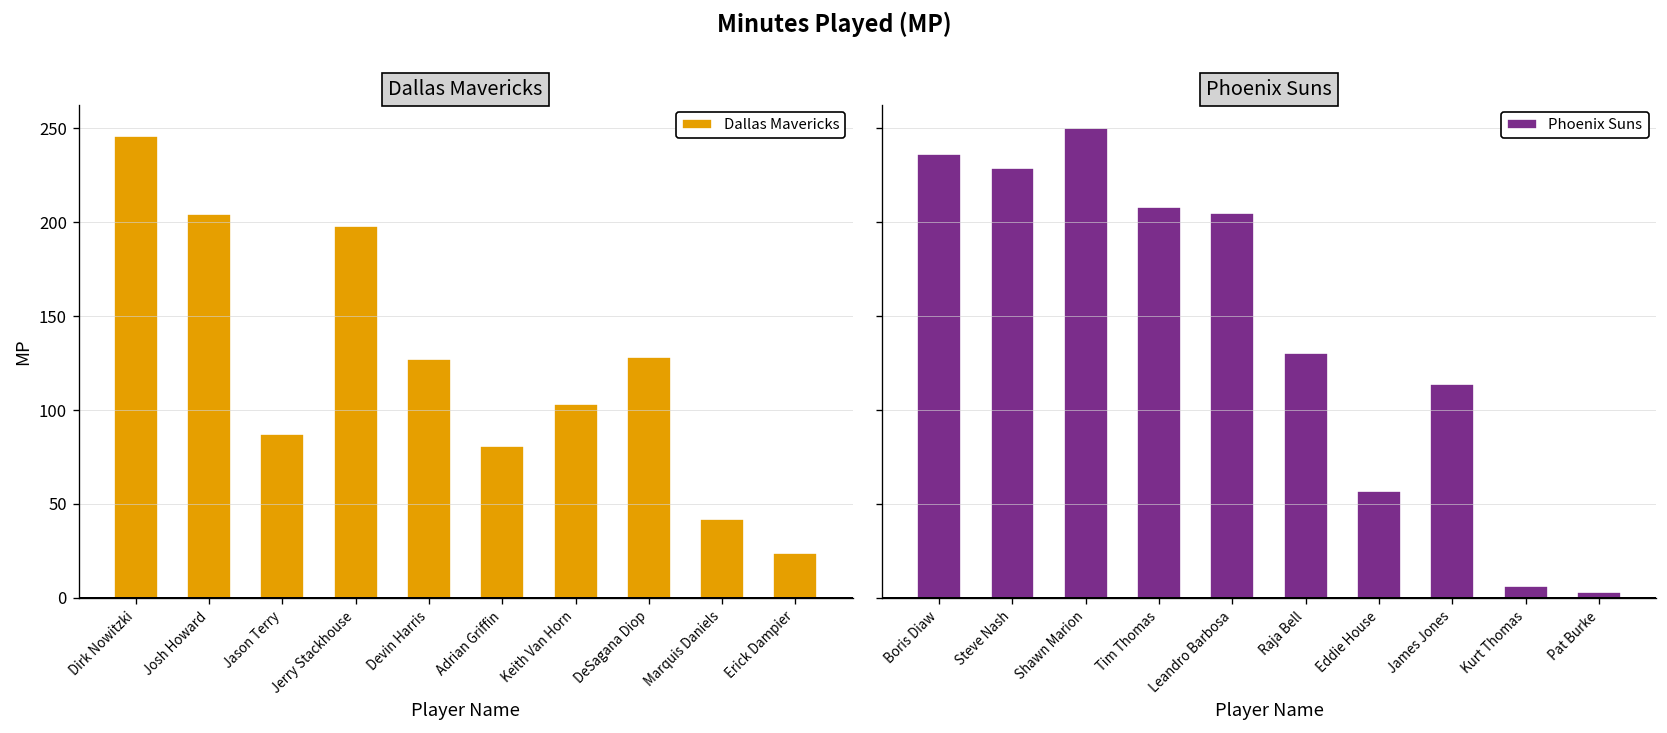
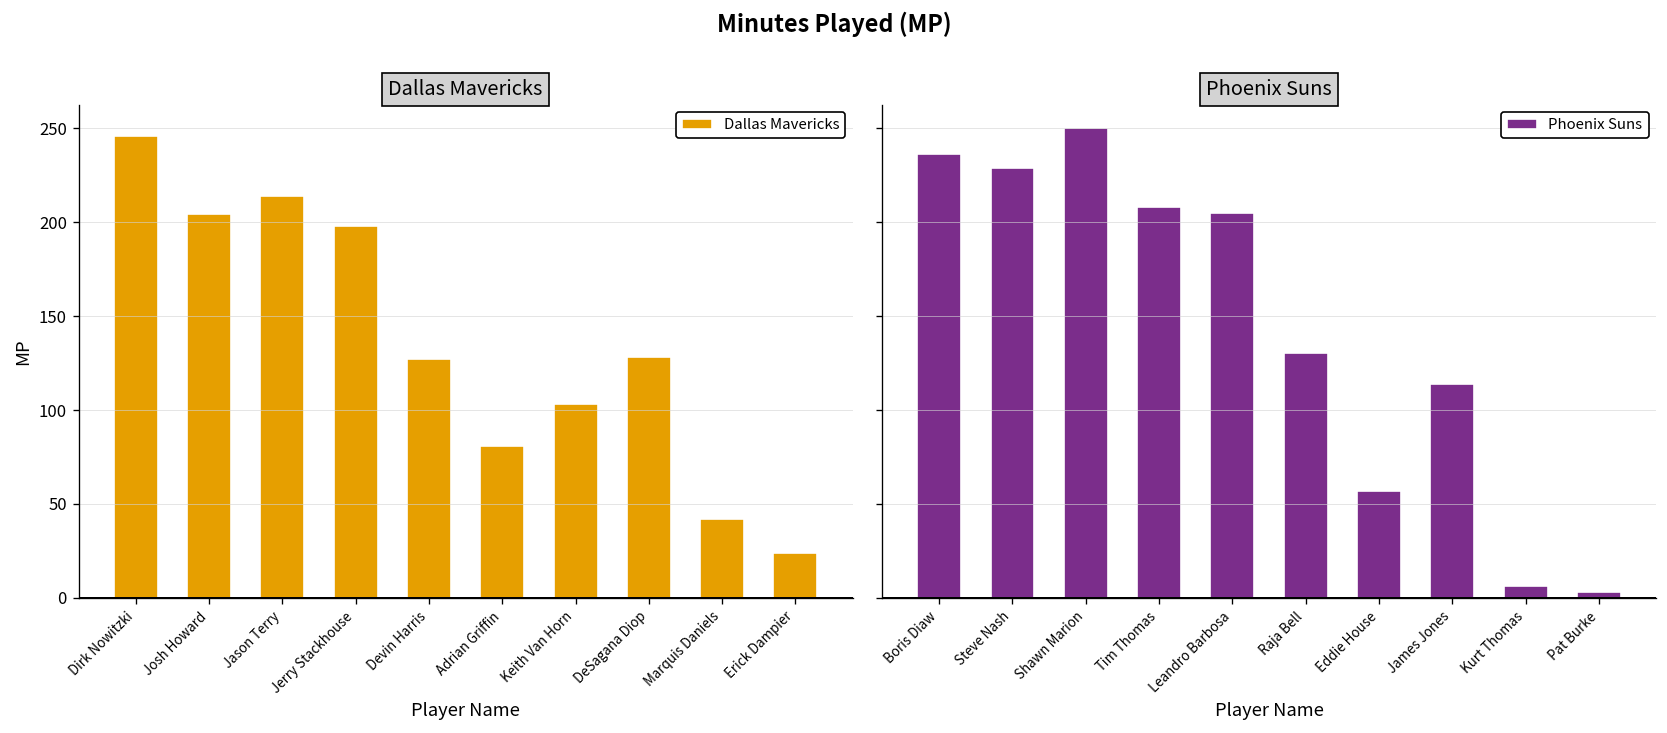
Dallas Mavericks, Jason Terry: 87 -> 214
